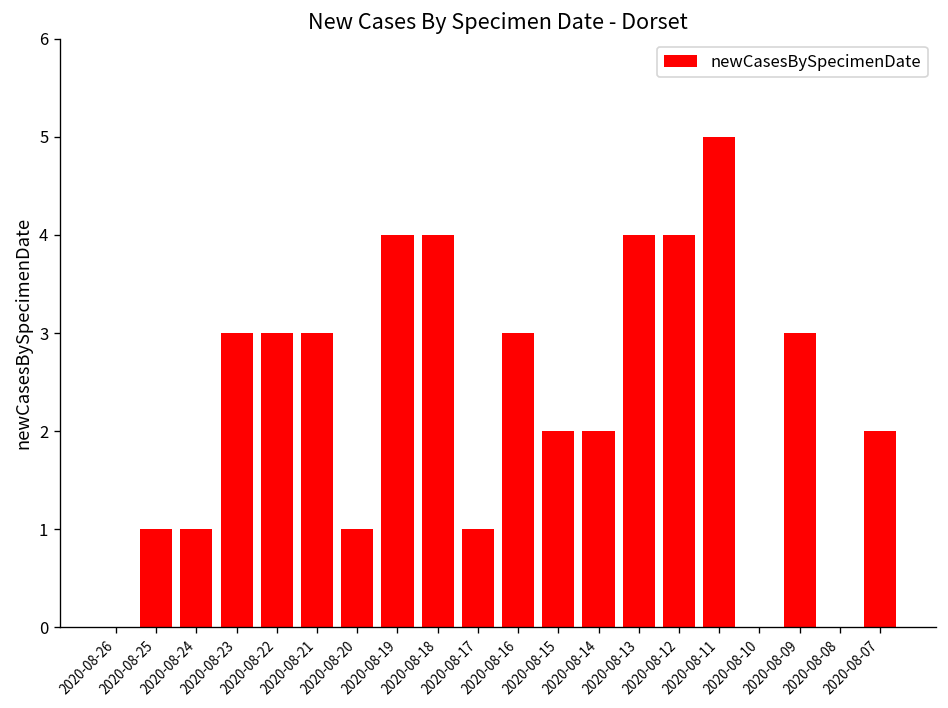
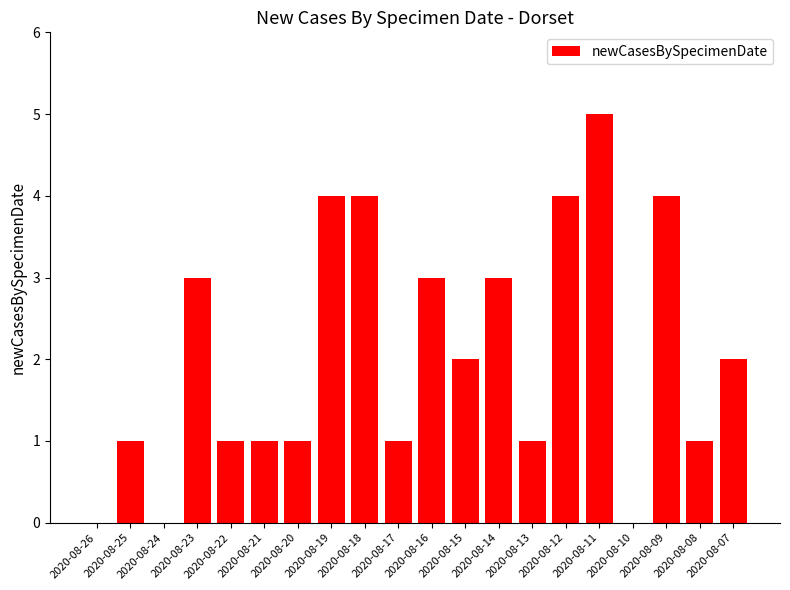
2020-08-24: 1 -> 0
2020-08-22: 3 -> 1
2020-08-21: 3 -> 1
2020-08-14: 2 -> 3
2020-08-13: 4 -> 1
2020-08-09: 3 -> 4
2020-08-08: 0 -> 1
